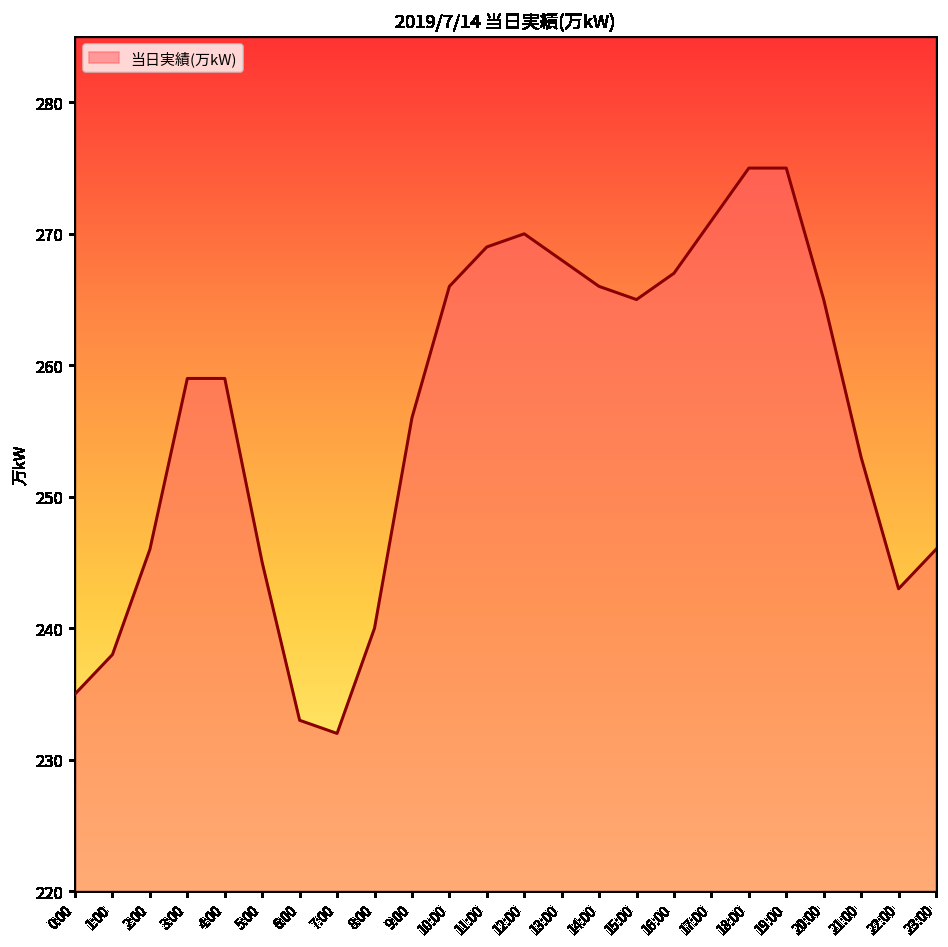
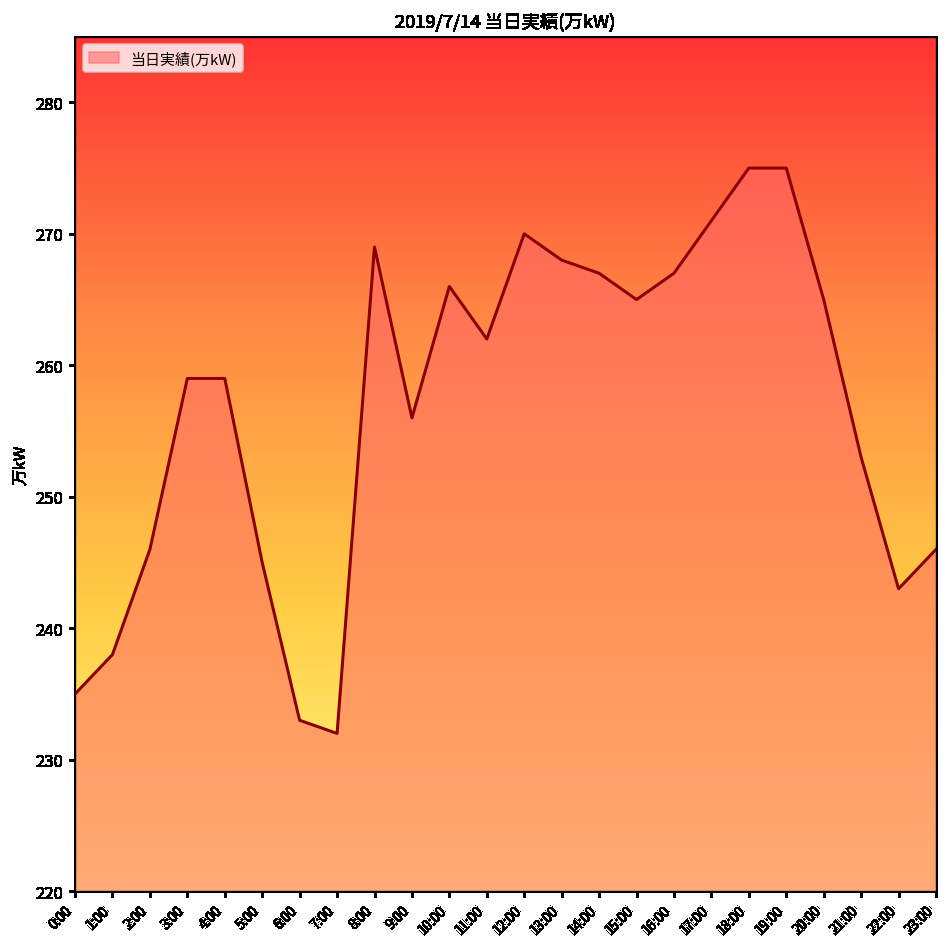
8:00: 240 -> 269
11:00: 269 -> 262
14:00: 266 -> 267
